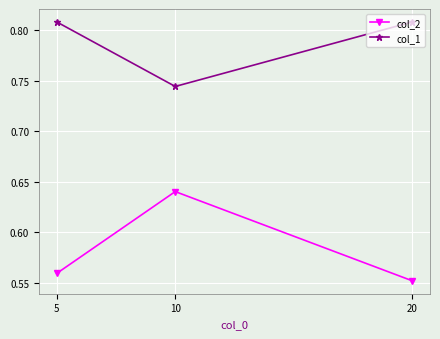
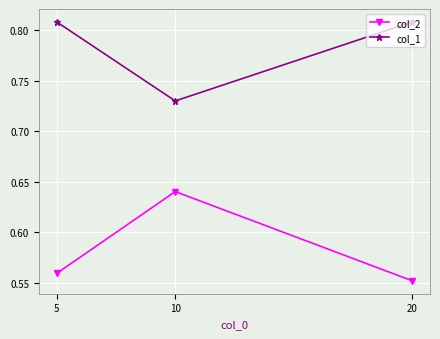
col_1, 10: 0.744 -> 0.730
